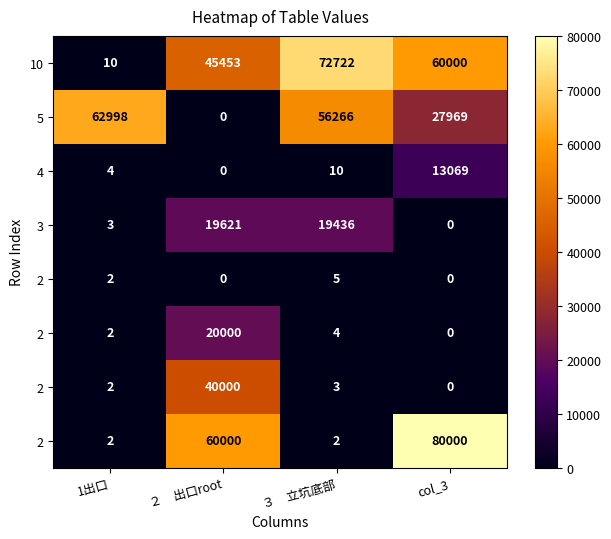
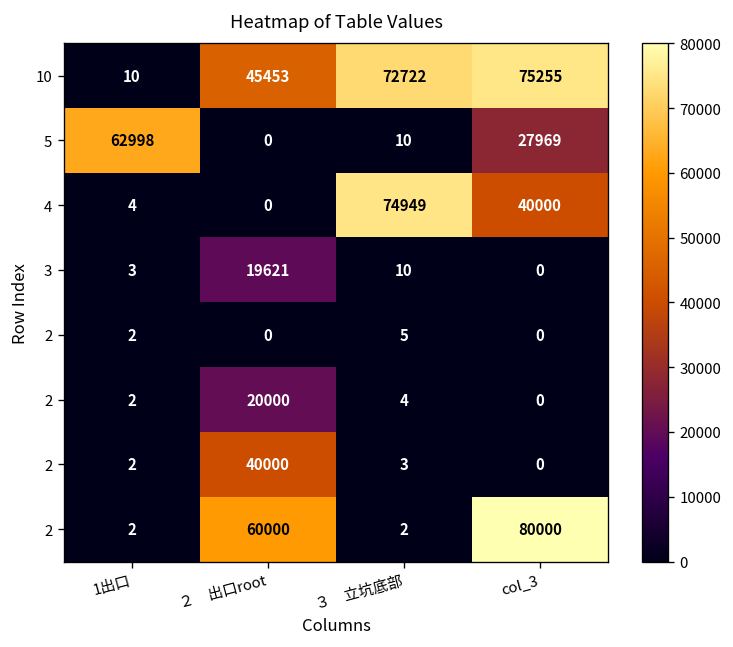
10, col_3: 60000 -> 75255
5, ３ 立坑底部: 56266 -> 10
4, ３ 立坑底部: 10 -> 74949
4, col_3: 13069 -> 40000
3, ３ 立坑底部: 19436 -> 10
